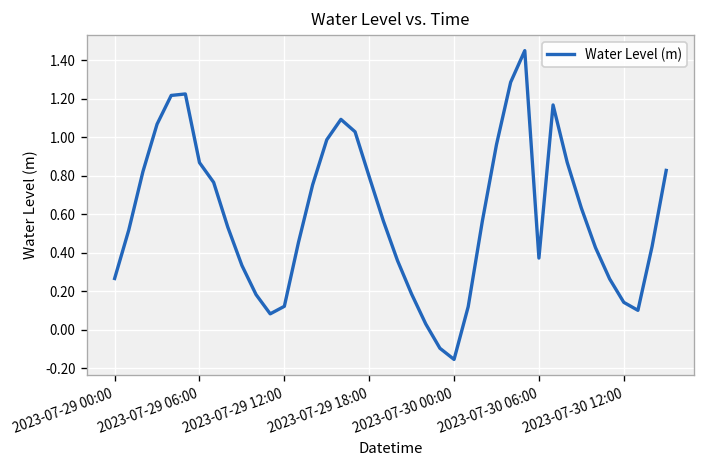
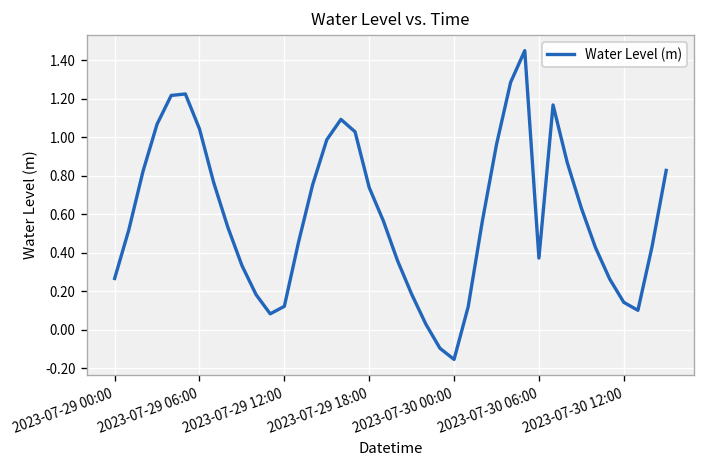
2023-07-29 06:00: 0.87 -> 1.04
2023-07-29 18:00: 0.80 -> 0.74
